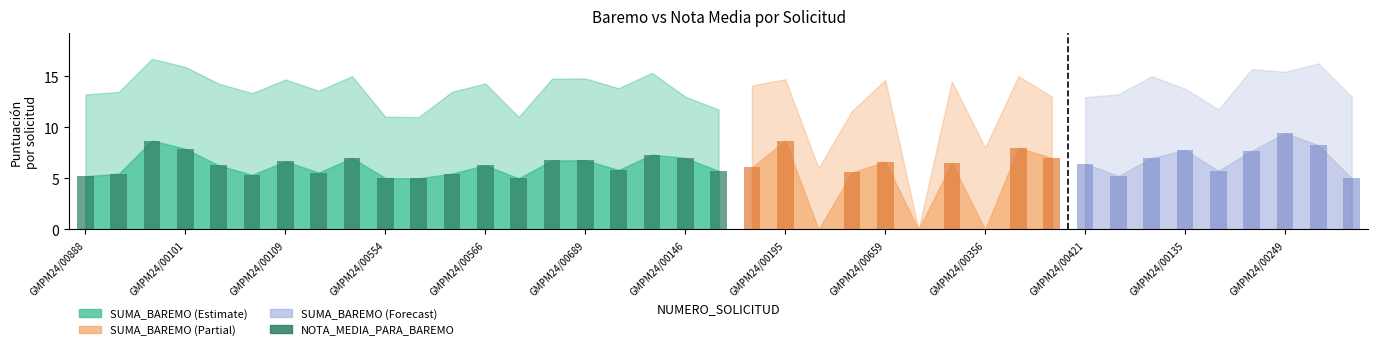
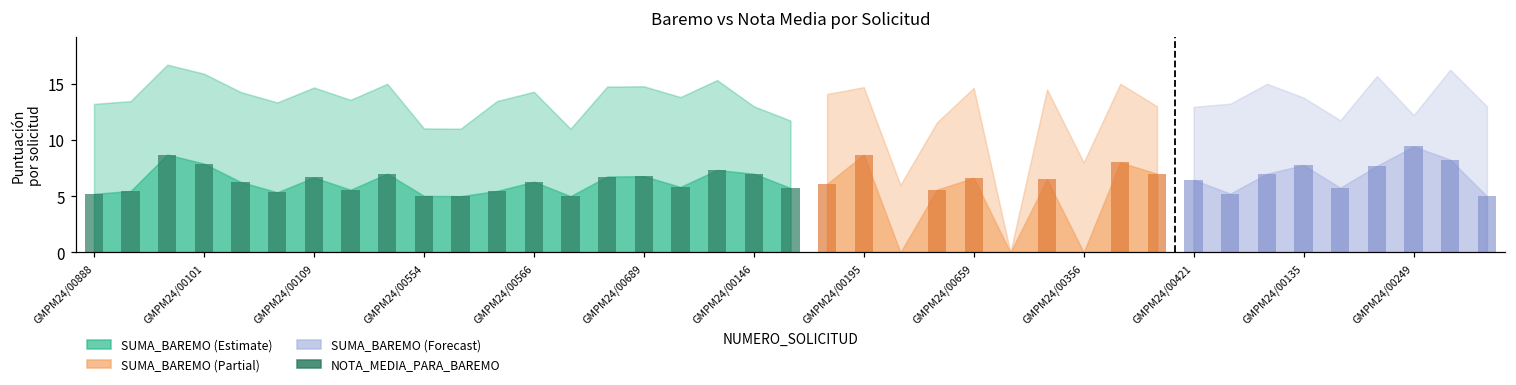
SUMA_BAREMO (Forecast), GMPM24/00249: 15.4 -> 12.2
